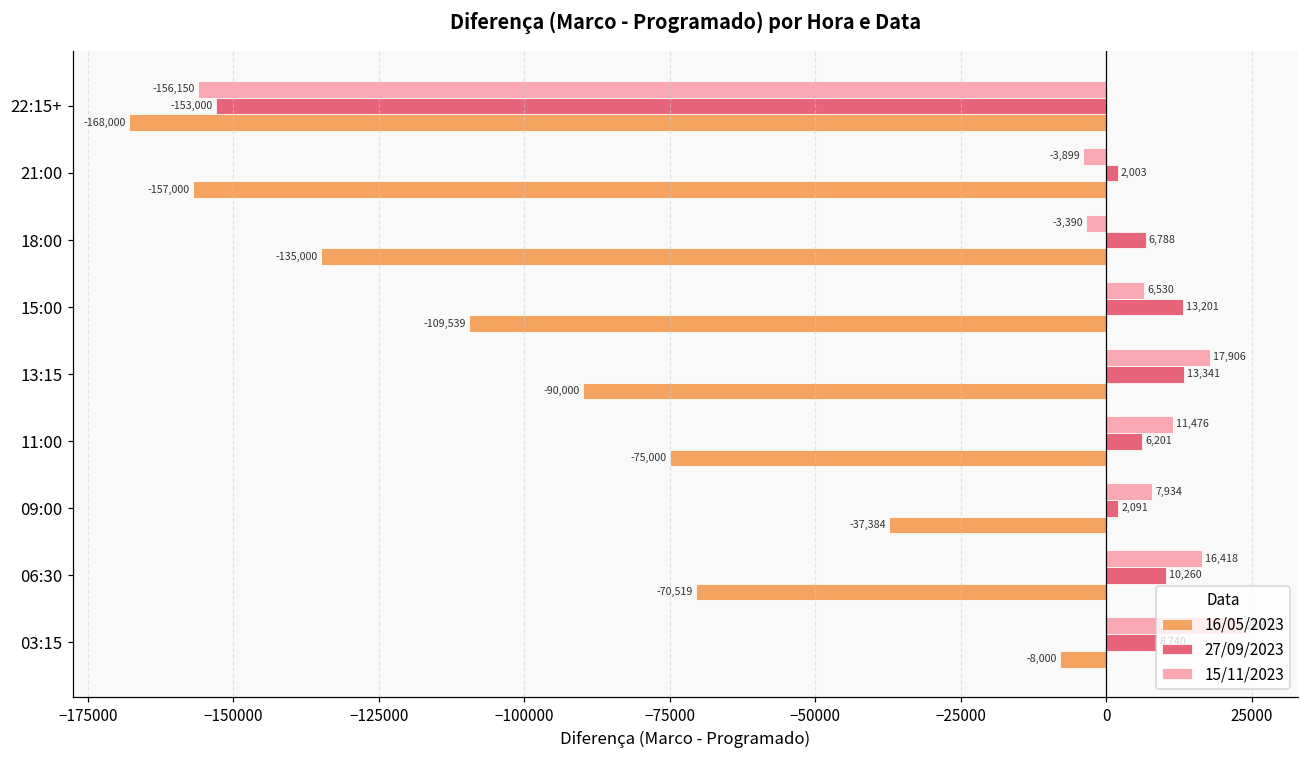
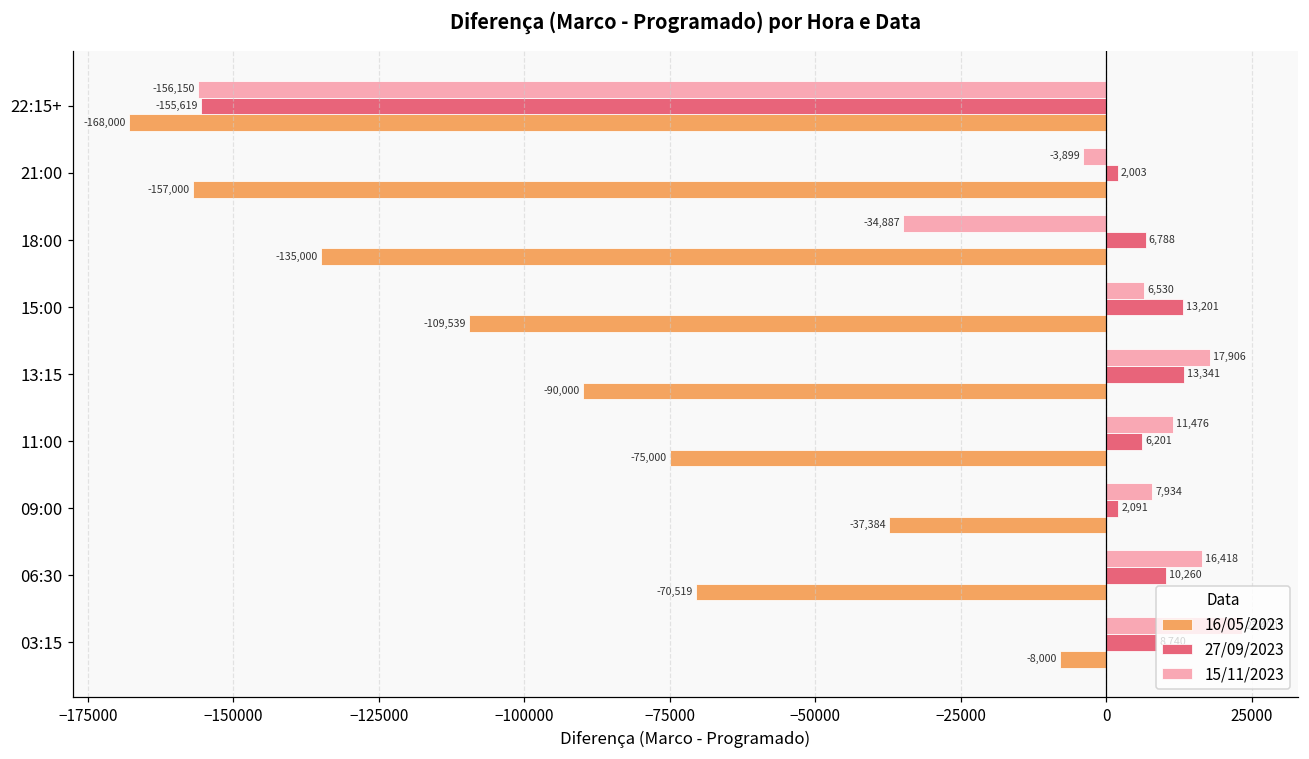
27/09/2023, 22:15+: -153,000 -> -155,619
15/11/2023, 18:00: -3,390 -> -34,887
